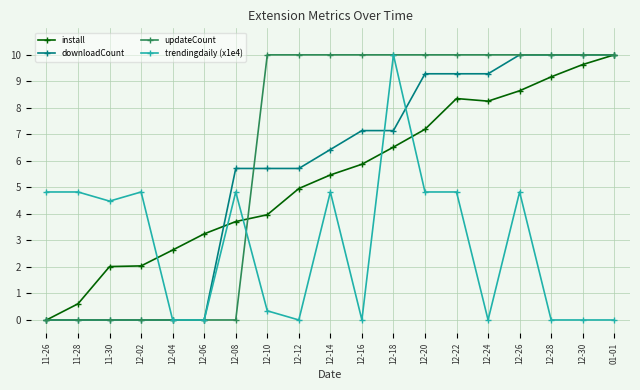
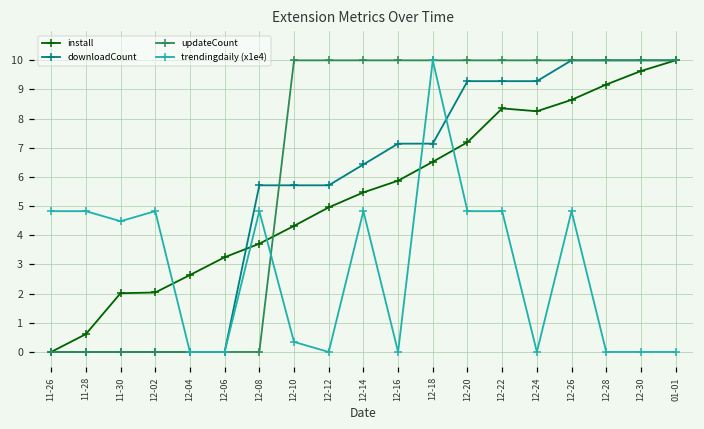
install, 12-10: 4.0 -> 4.3
